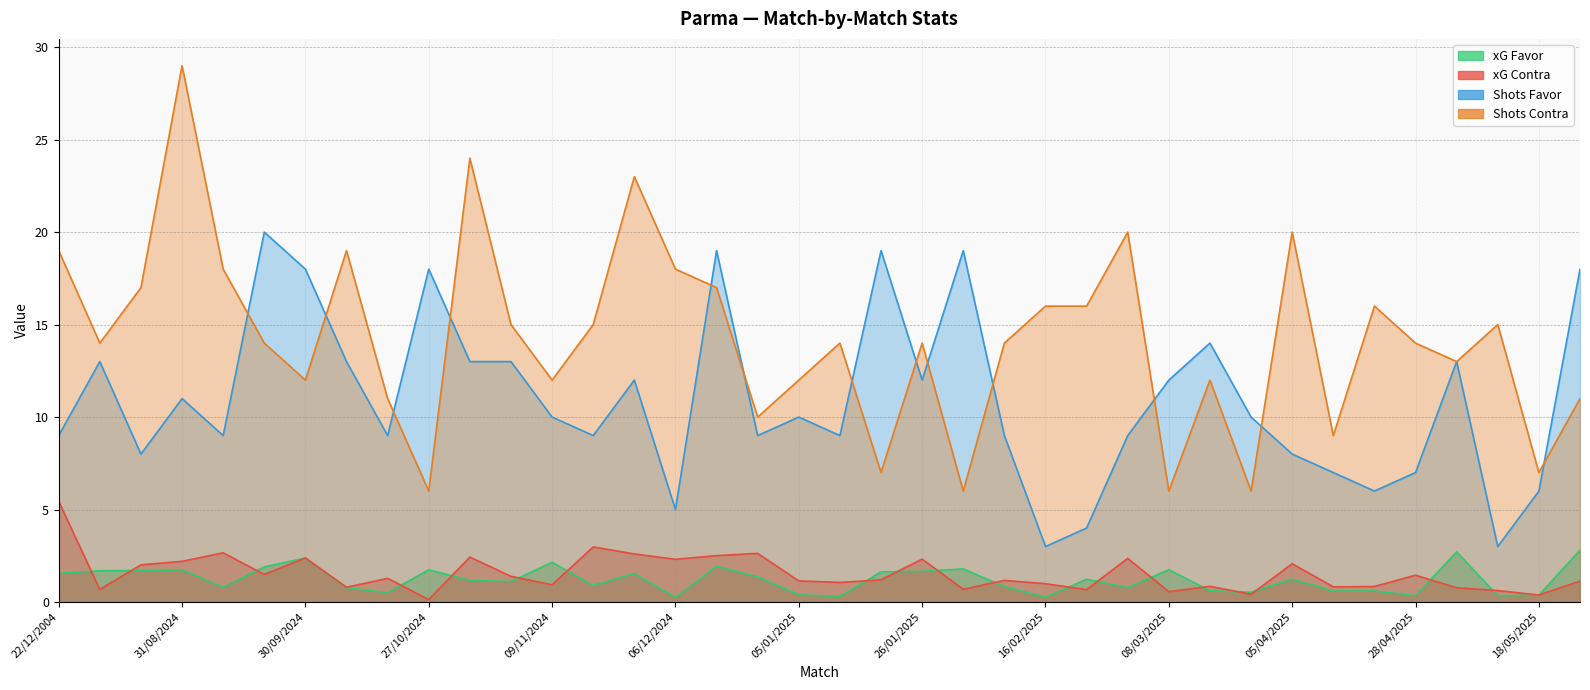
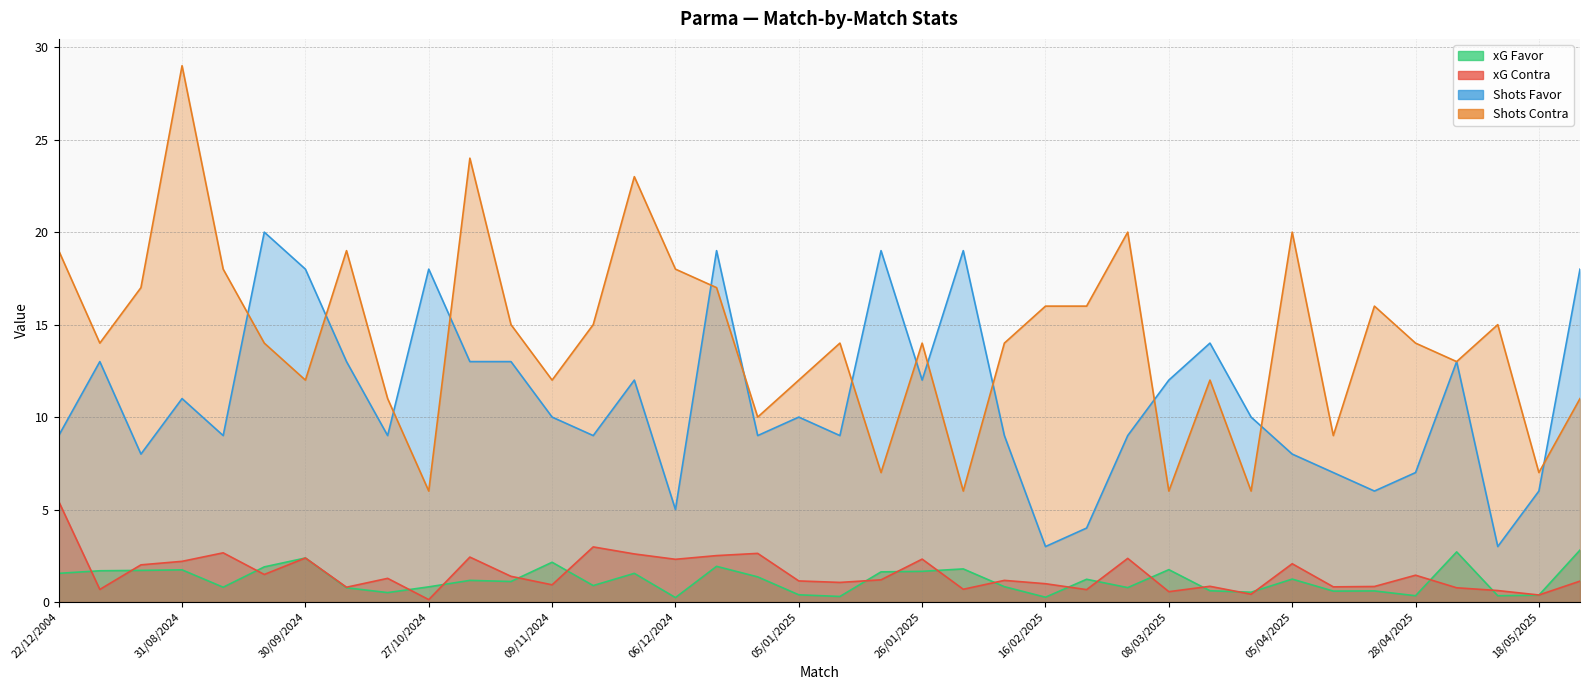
xG Favor, 27/10/2024: 1.7 -> 0.8
